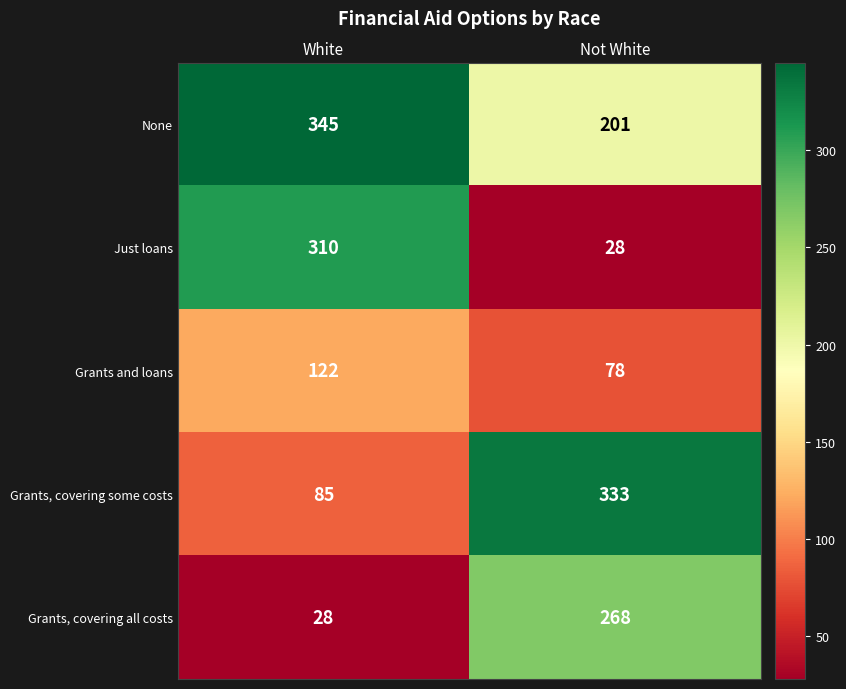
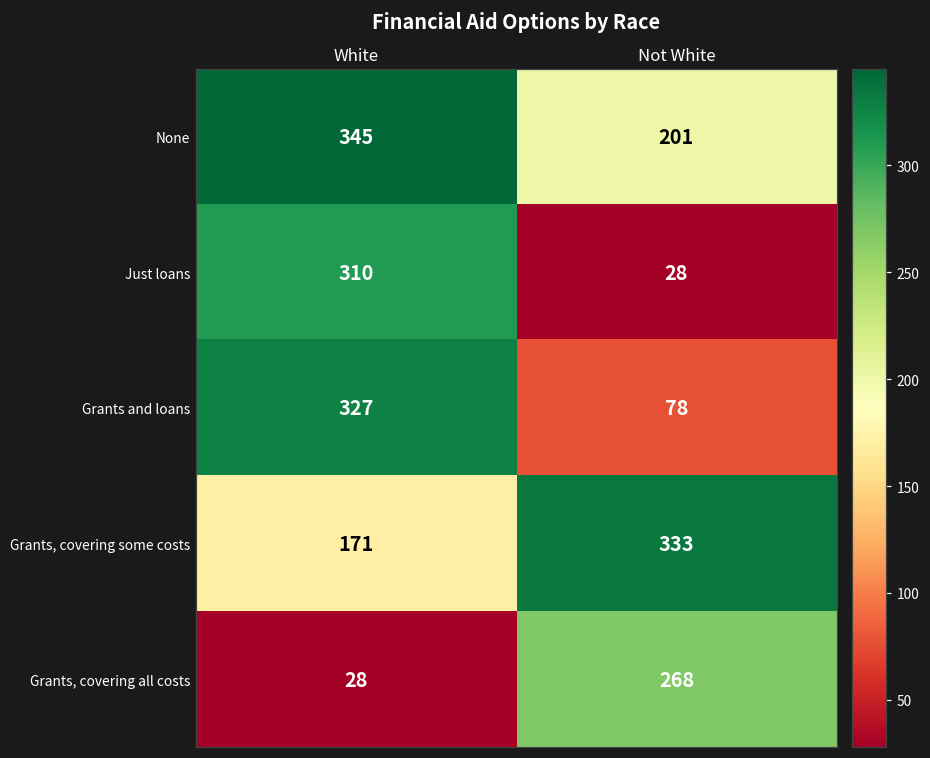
Grants and loans, White: 122 -> 327
Grants, covering some costs, White: 85 -> 171
